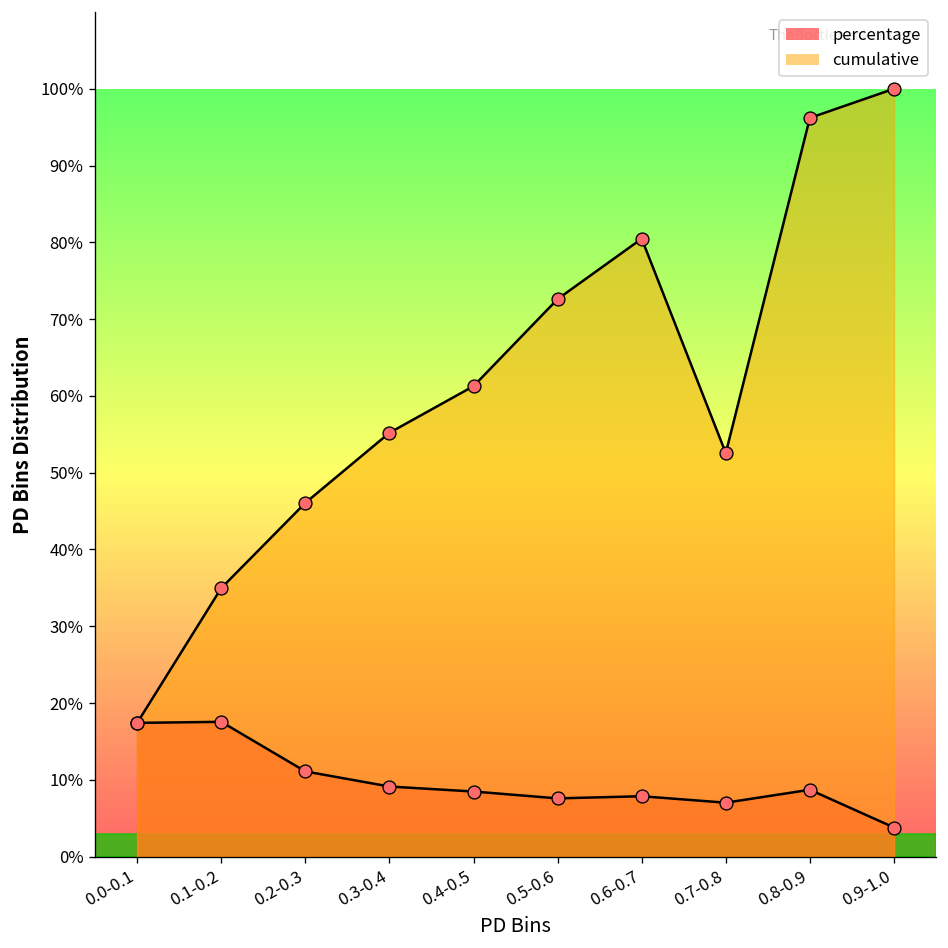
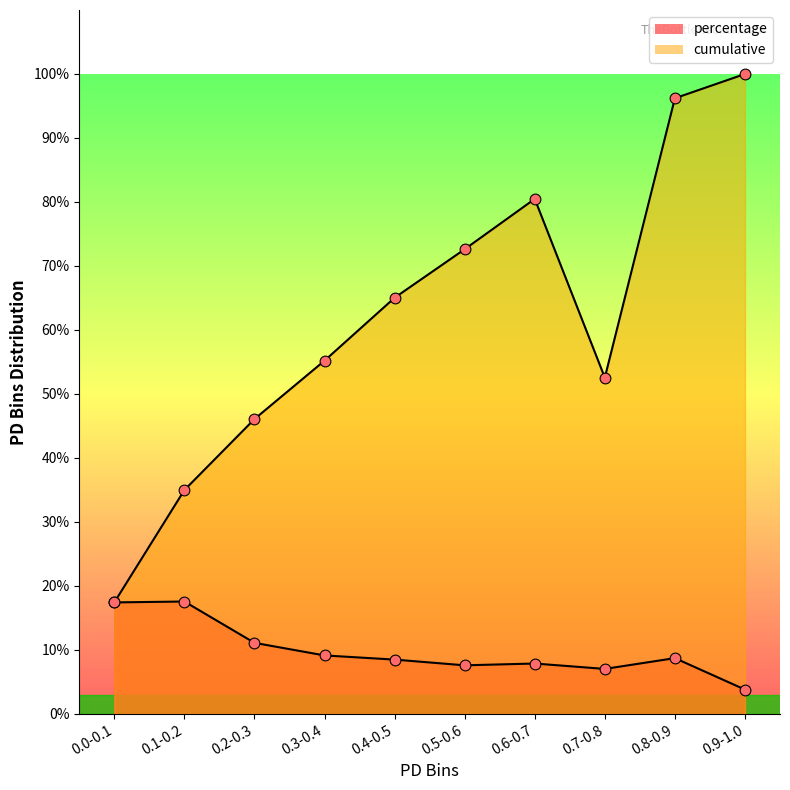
cumulative, 0.4-0.5: 61% -> 65%
